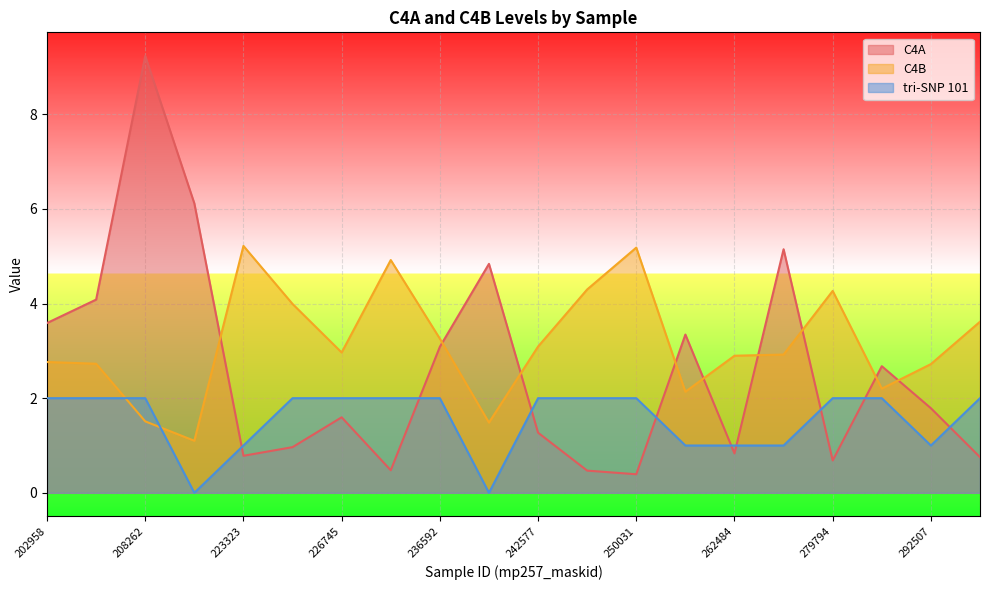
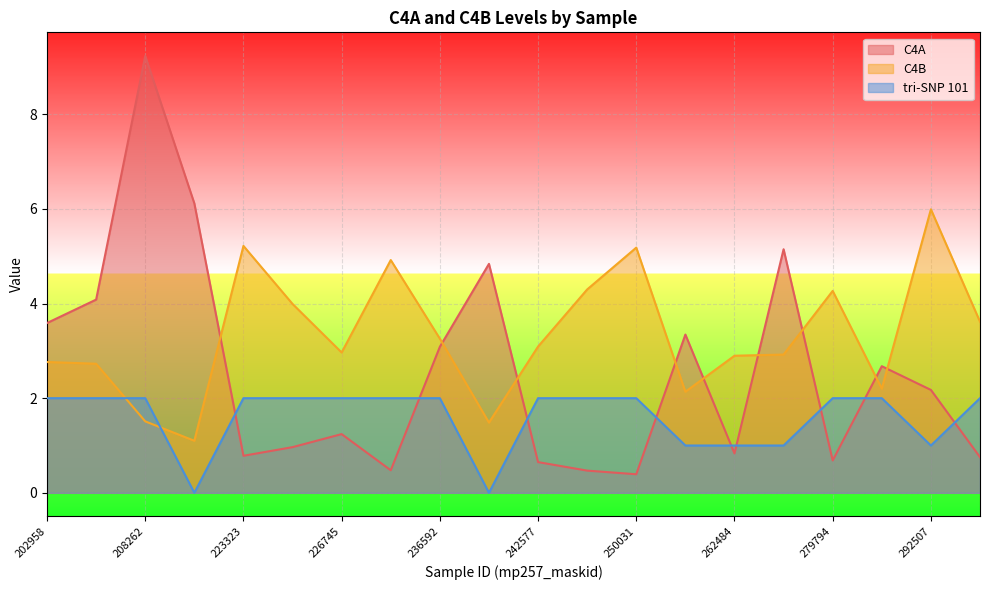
tri-SNP 101, 223323: 1 -> 2
C4A, 226745: 1.6 -> 1.2
C4A, 242577: 1.3 -> 0.6
C4A, 292507: 1.8 -> 2.2
C4B, 292507: 2.7 -> 6.0
